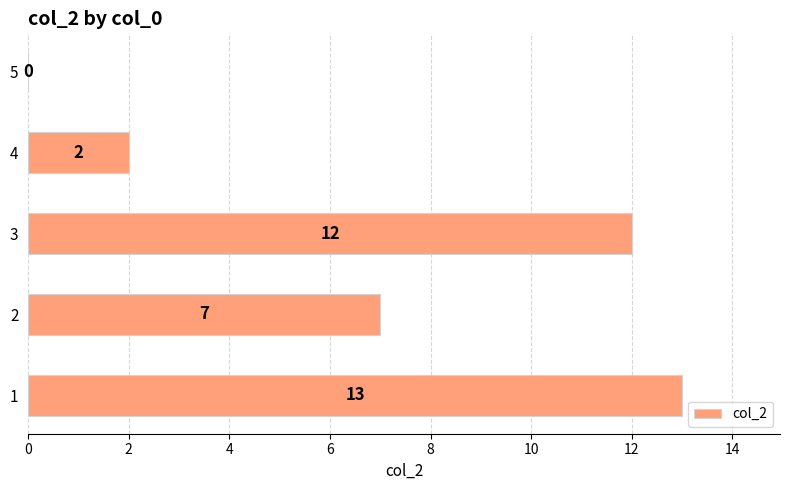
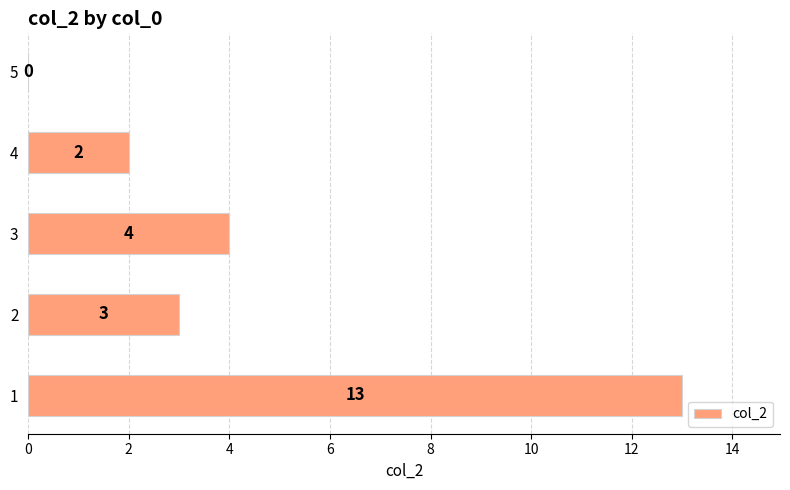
3: 12 -> 4
2: 7 -> 3
